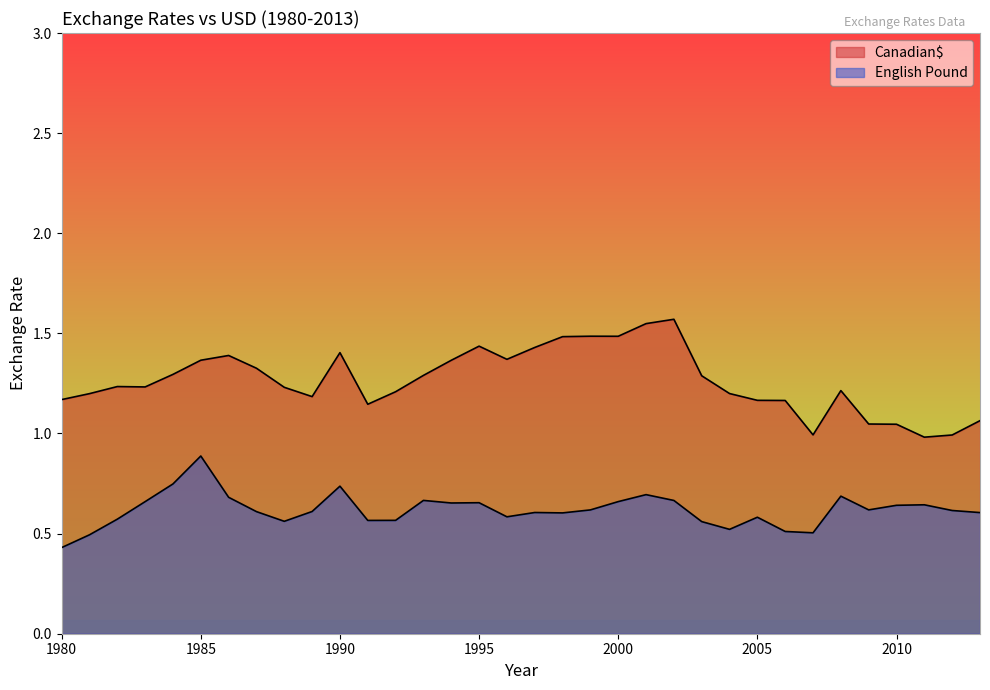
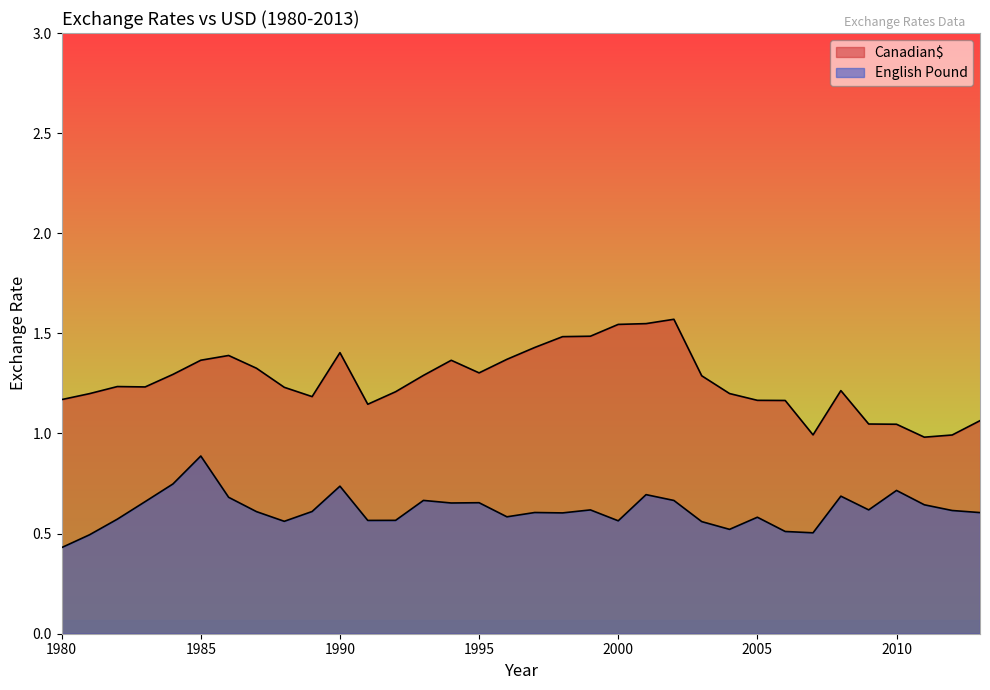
Canadian$, 1995: 1.44 -> 1.30
Canadian$, 2000: 1.49 -> 1.54
English Pound, 2000: 0.66 -> 0.56
English Pound, 2010: 0.64 -> 0.72
